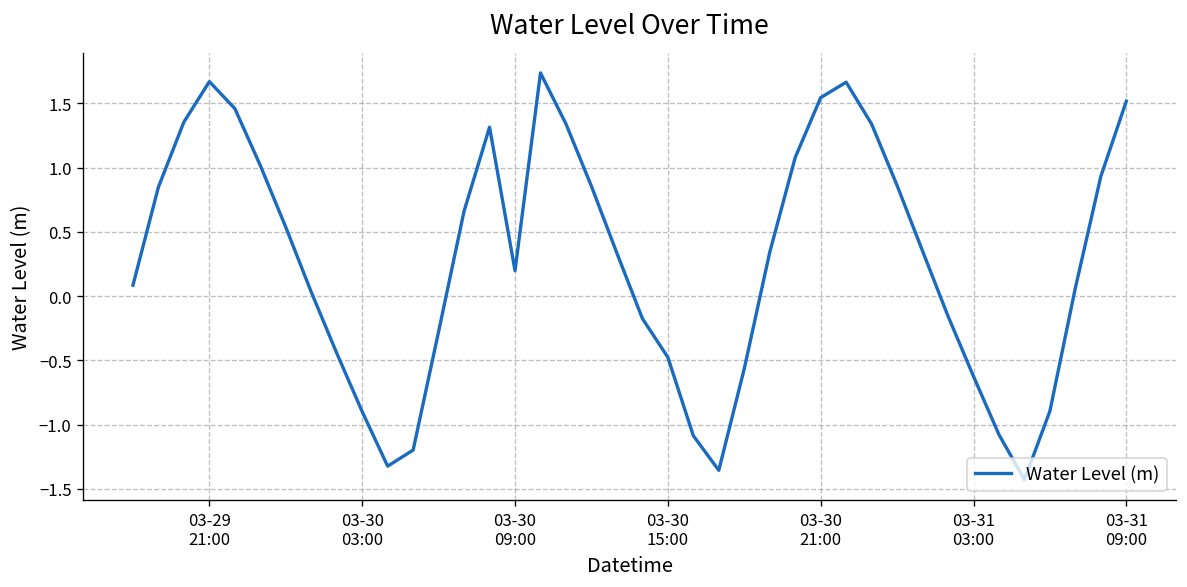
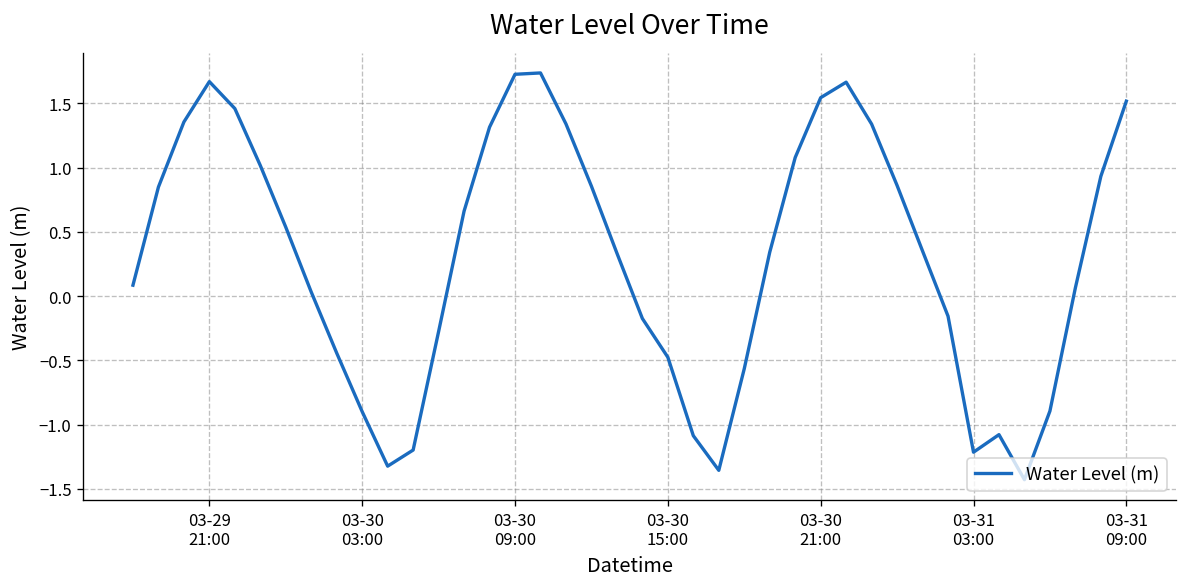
03-30 09:00: 0.20 -> 1.73
03-31 03:00: -0.62 -> -1.21
